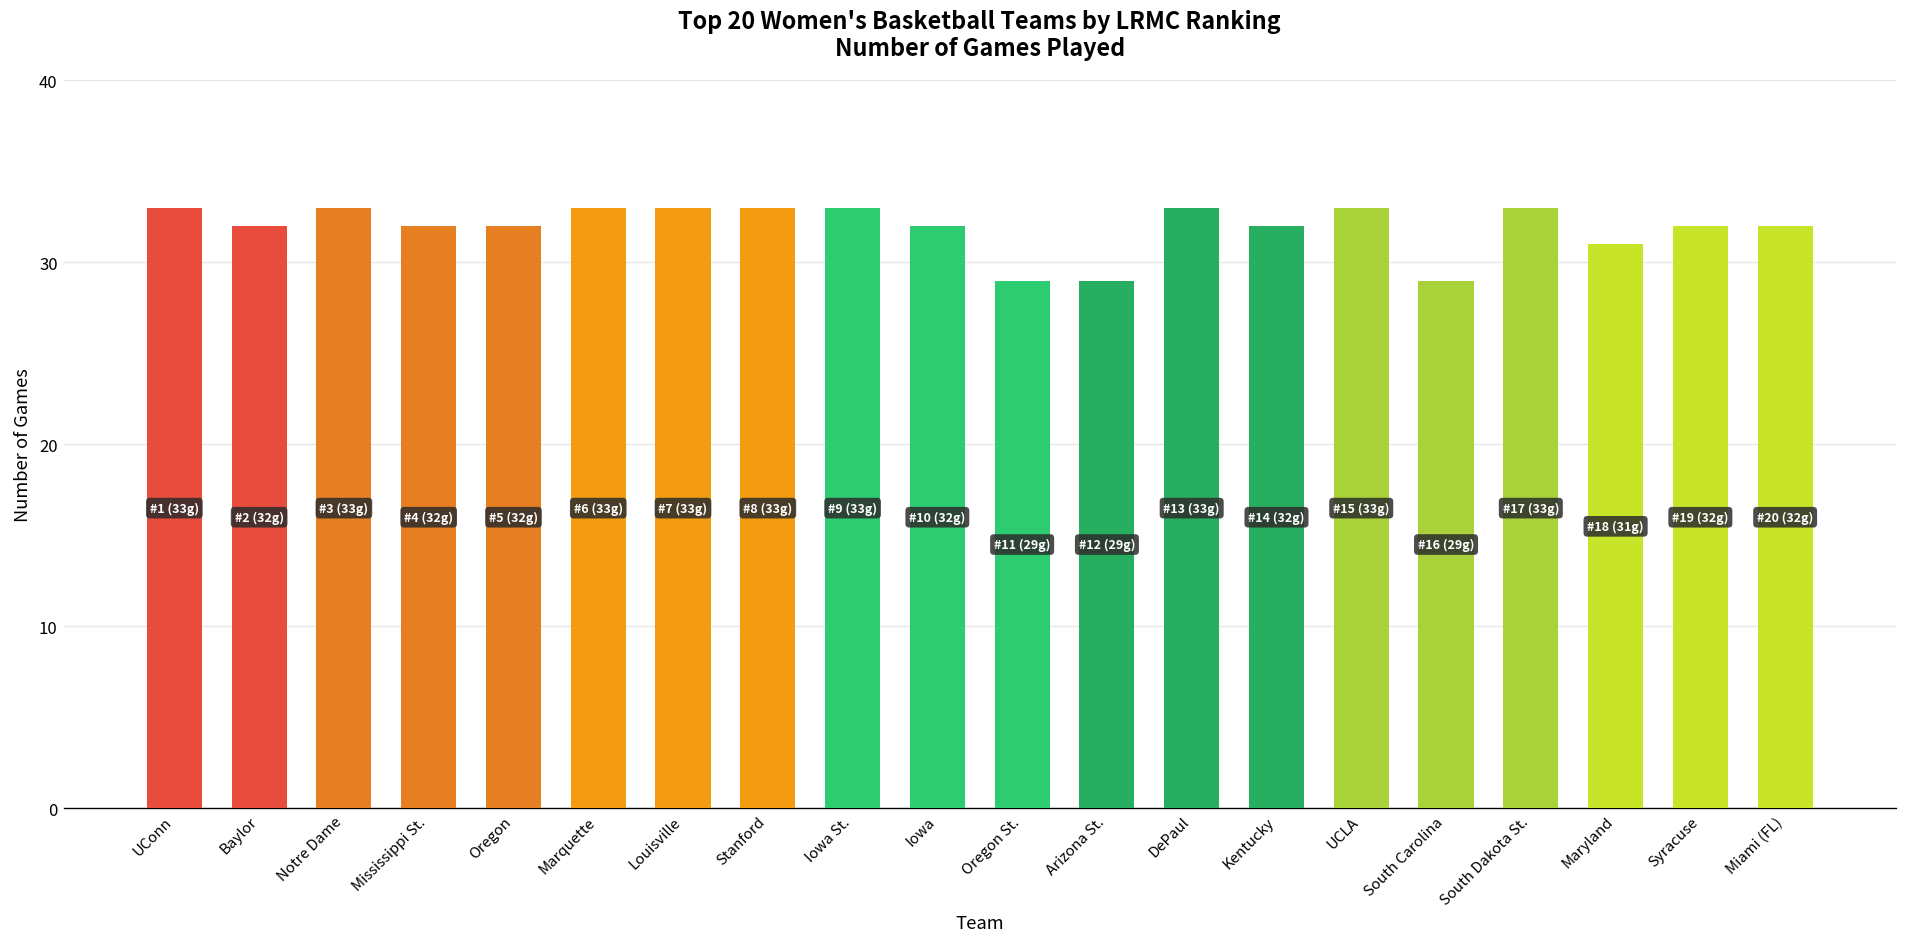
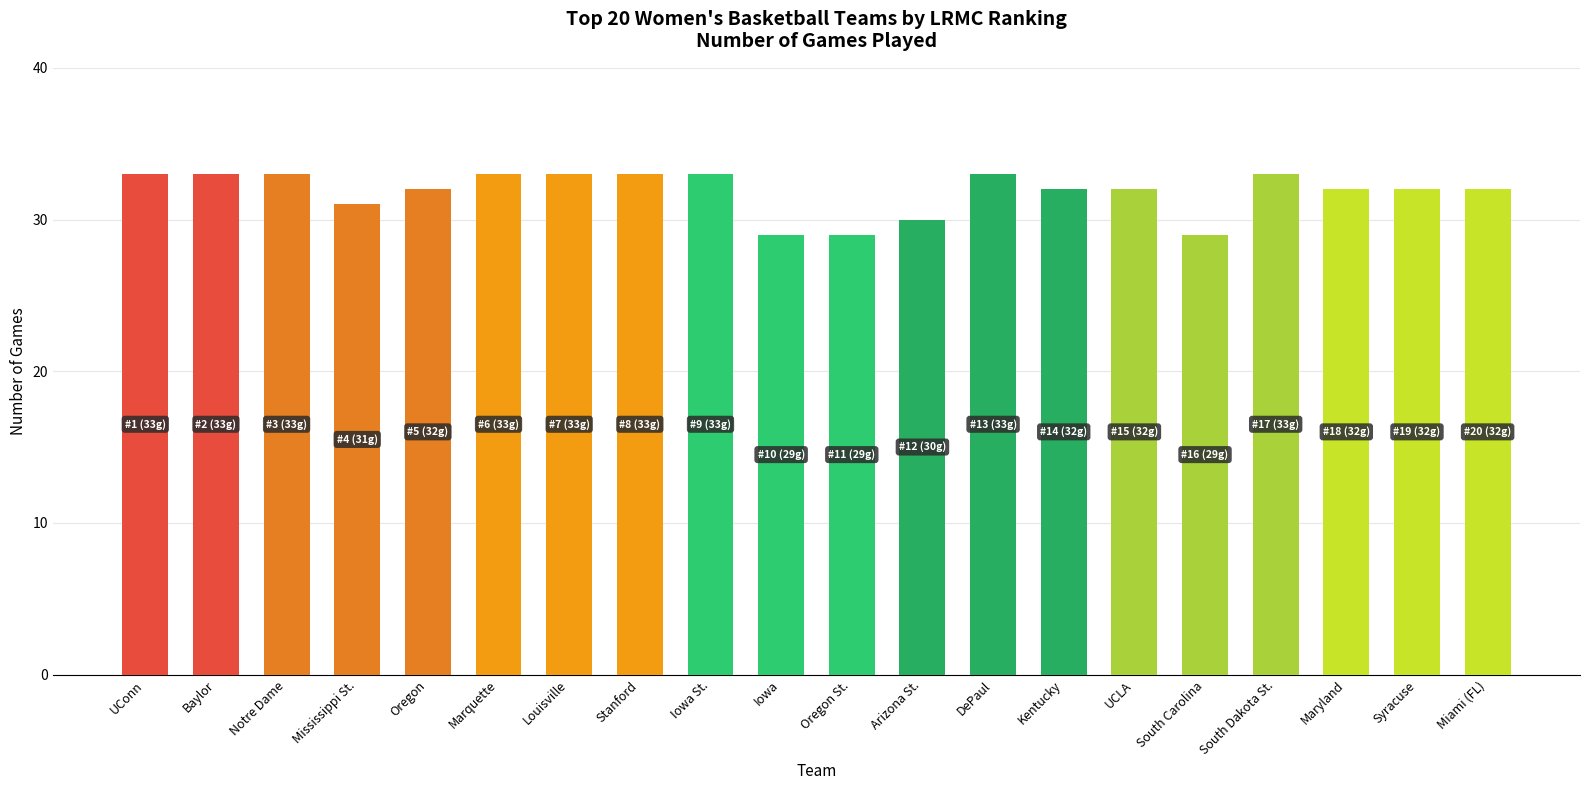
Baylor: (32g) -> (33g)
Mississippi St.: (32g) -> (31g)
Iowa: (32g) -> (29g)
Arizona St.: (29g) -> (30g)
UCLA: (33g) -> (32g)
Maryland: (31g) -> (32g)
